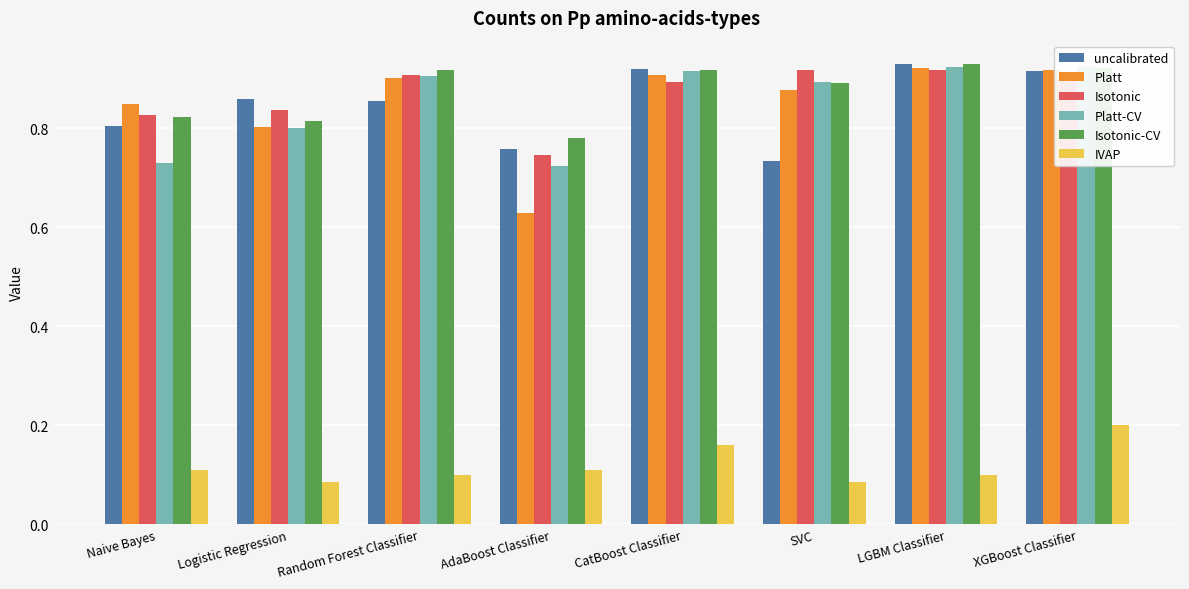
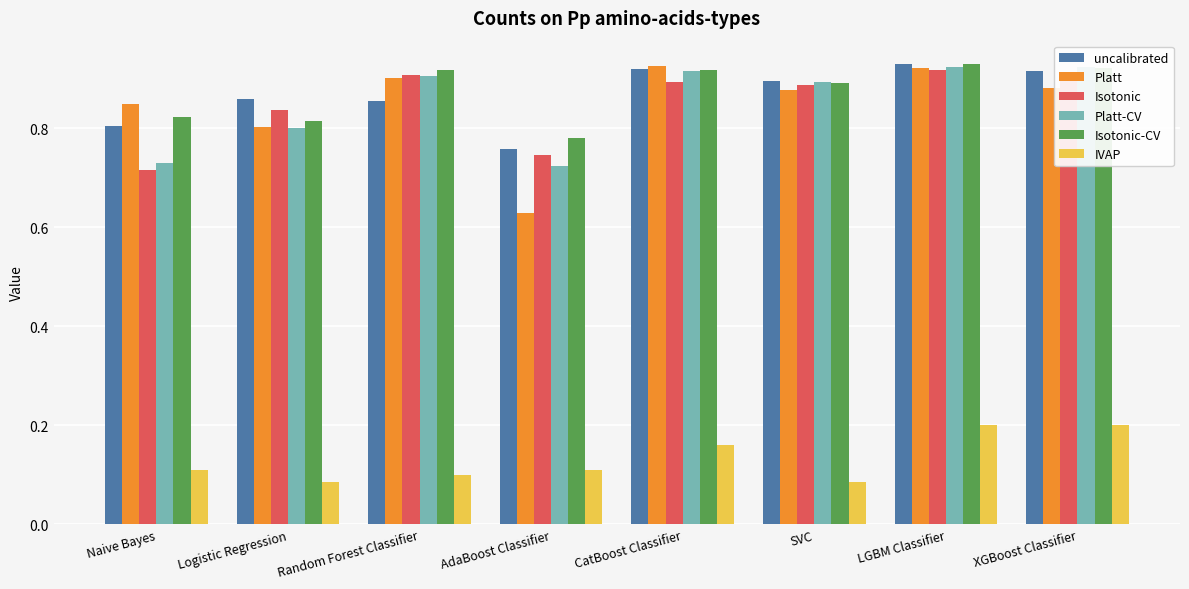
Isotonic, Naive Bayes: 0.83 -> 0.72
Platt, CatBoost Classifier: 0.91 -> 0.93
uncalibrated, SVC: 0.73 -> 0.90
Isotonic, SVC: 0.92 -> 0.89
IVAP, LGBM Classifier: 0.1 -> 0.2
Platt, XGBoost Classifier: 0.92 -> 0.88
